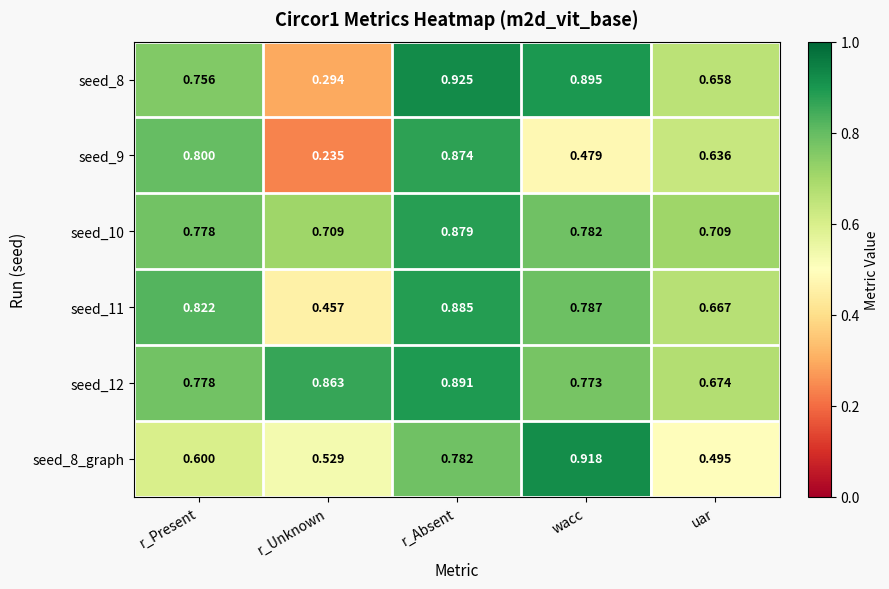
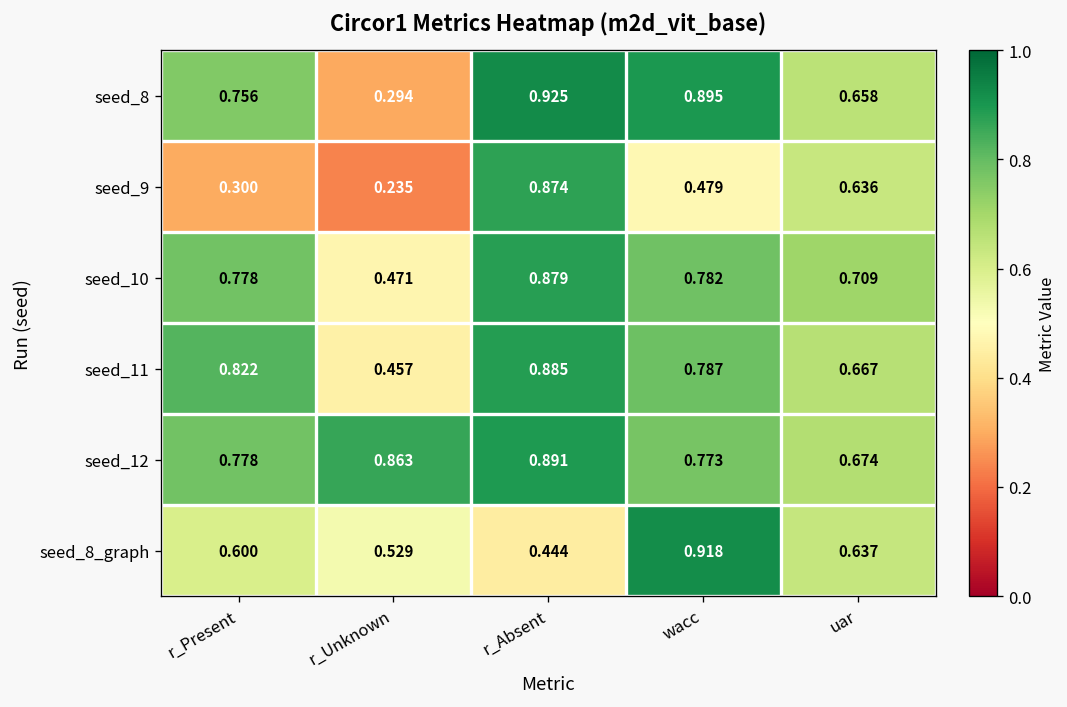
seed_9, r_Present: 0.800 -> 0.300
seed_10, r_Unknown: 0.709 -> 0.471
seed_8_graph, r_Absent: 0.782 -> 0.444
seed_8_graph, uar: 0.495 -> 0.637
